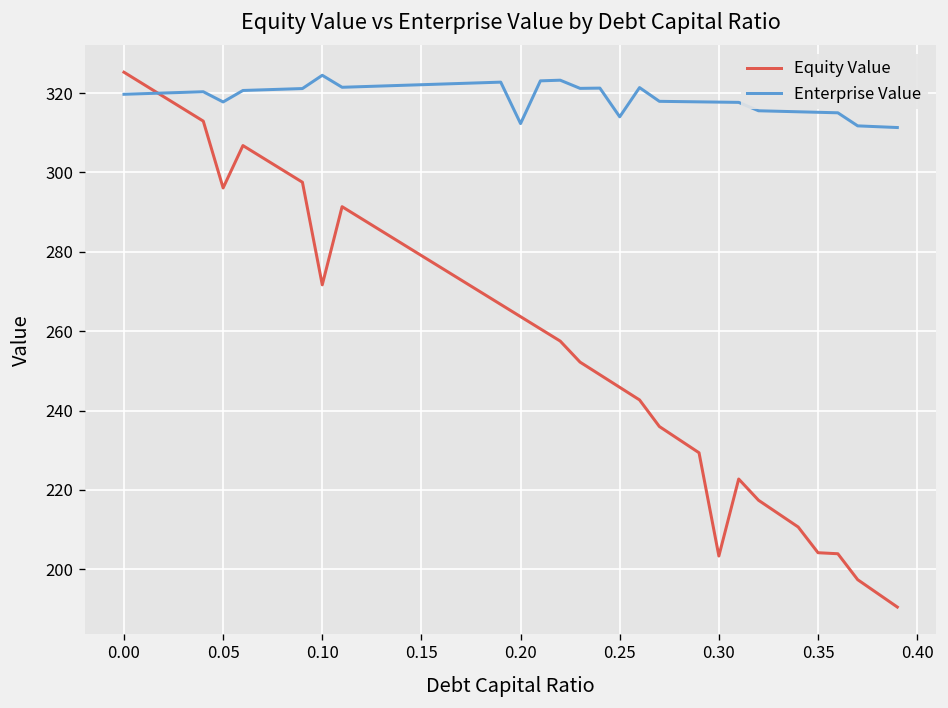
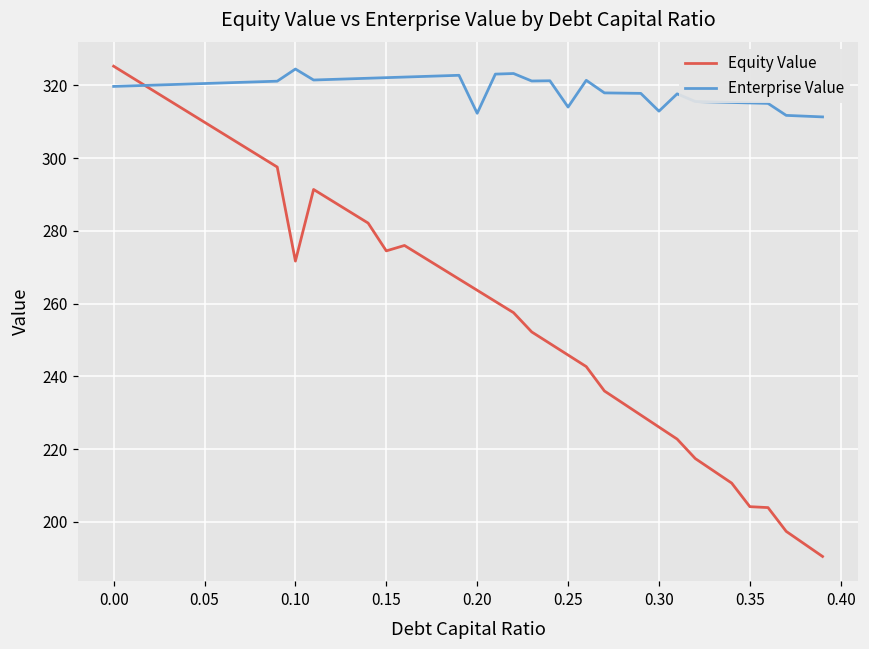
Equity Value, 0.05: 296 -> 310
Enterprise Value, 0.05: 318 -> 320
Equity Value, 0.15: 279 -> 274
Equity Value, 0.30: 203 -> 226
Enterprise Value, 0.30: 318 -> 313
